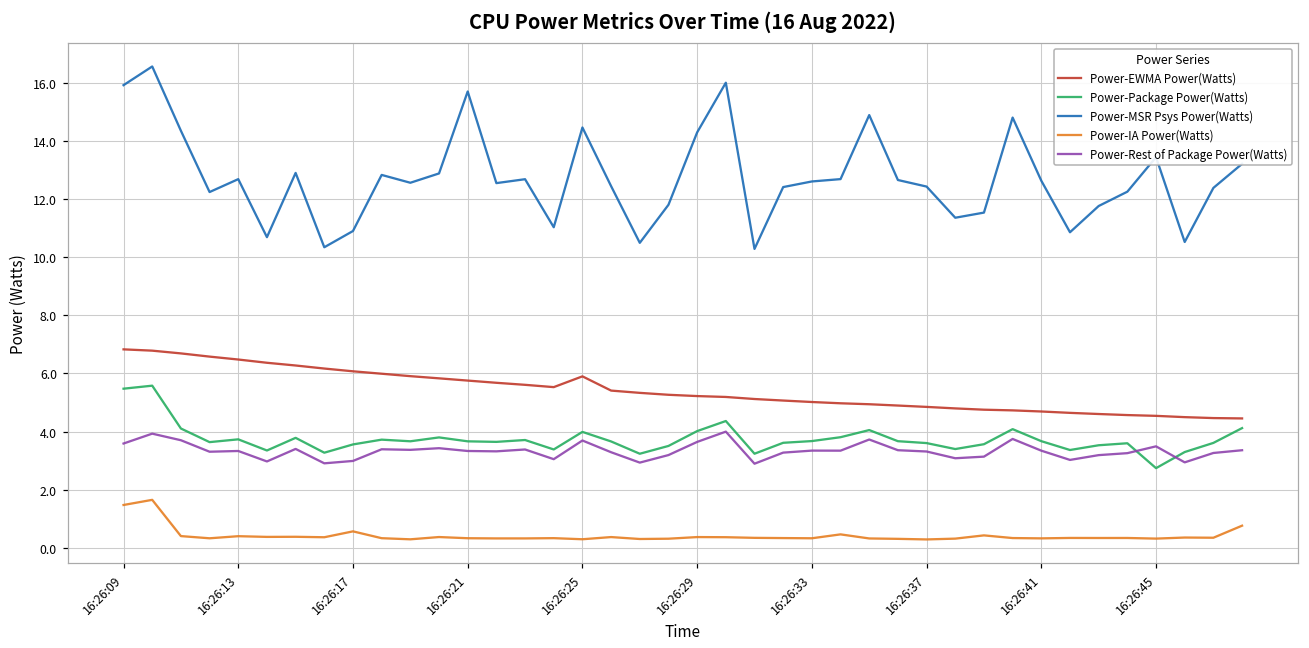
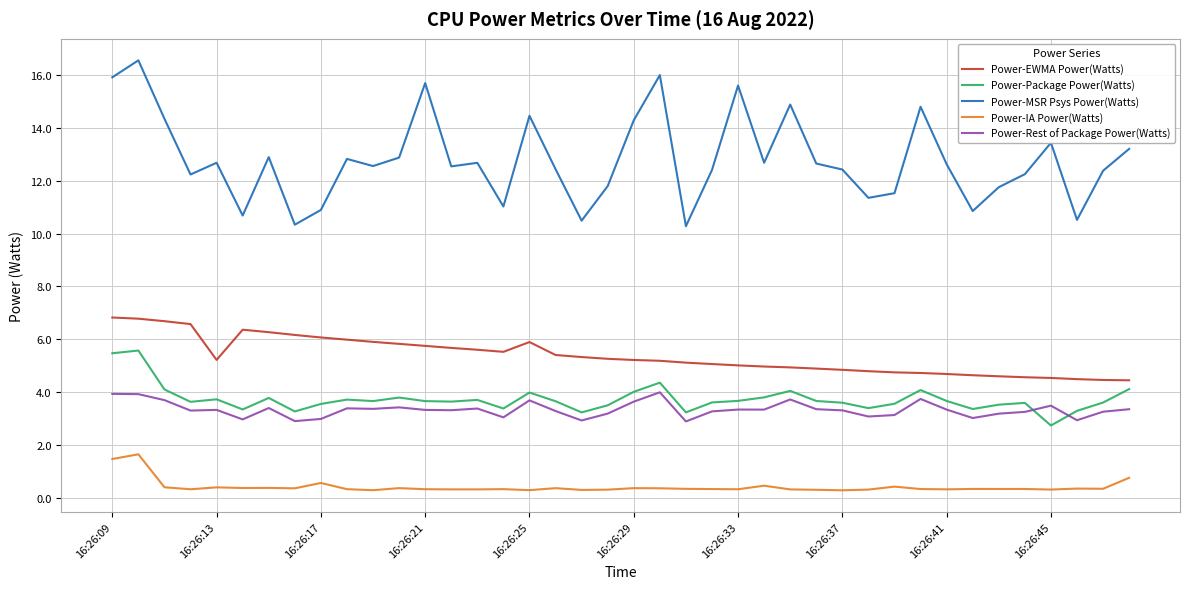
Power-Rest of Package Power(Watts), 16:26:09: 3.6 -> 3.9
Power-EWMA Power(Watts), 16:26:13: 6.5 -> 5.2
Power-MSR Psys Power(Watts), 16:26:33: 12.6 -> 15.6
